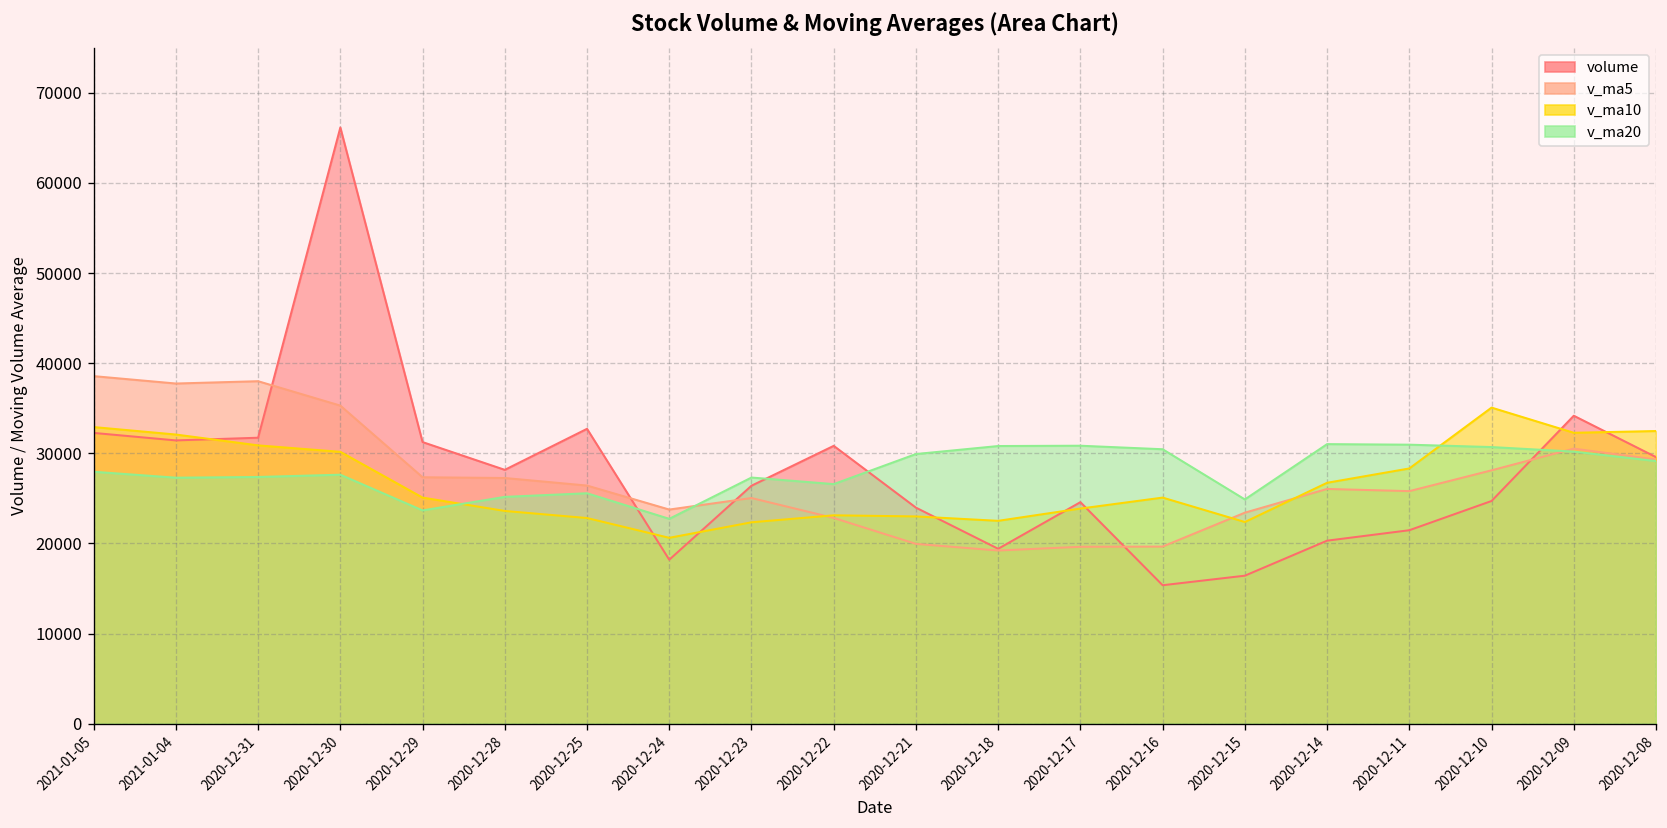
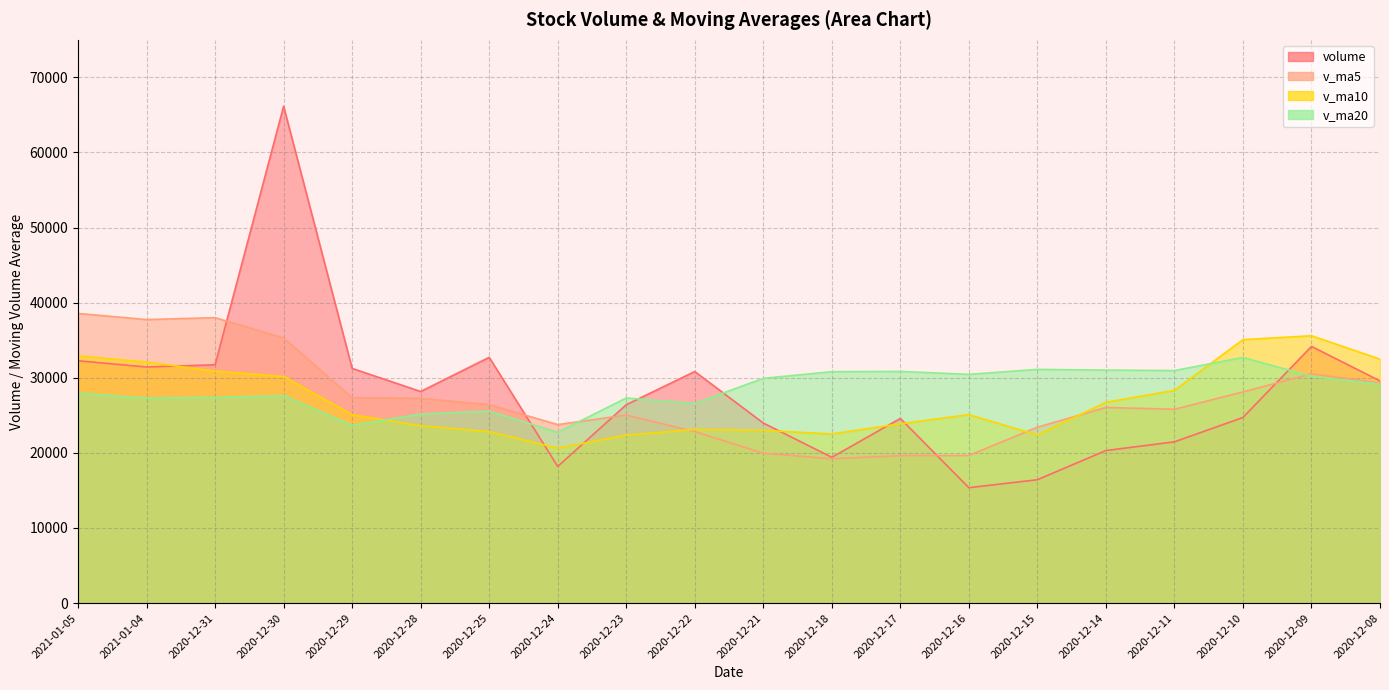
v_ma20, 2020-12-15: 25000 -> 31000
v_ma20, 2020-12-10: 31000 -> 33000
v_ma10, 2020-12-09: 32000 -> 36000
